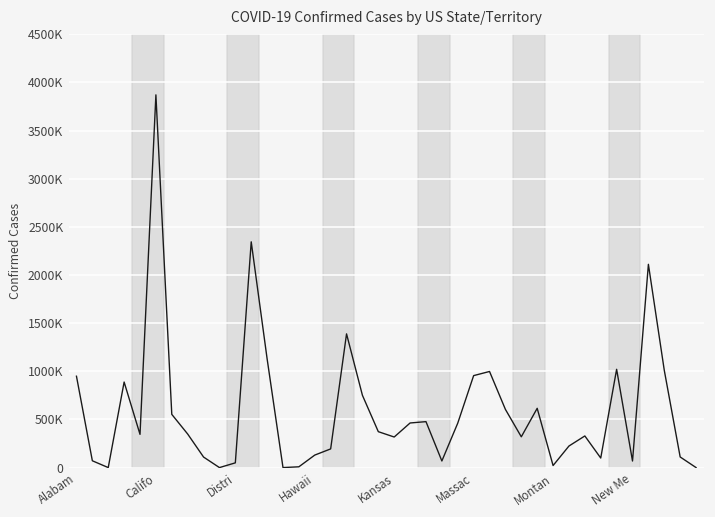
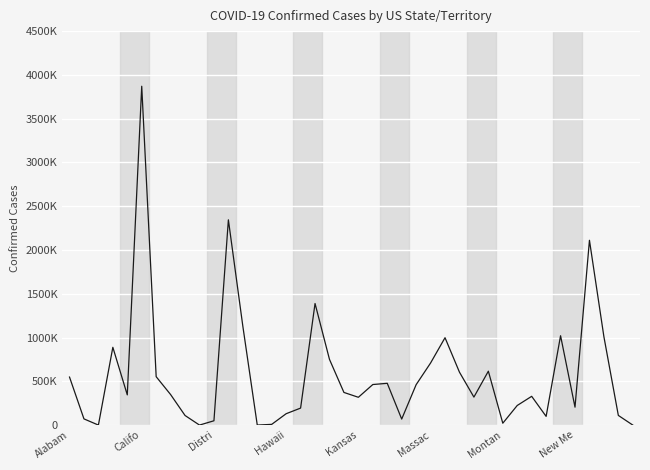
Alabam: 900000 -> 500000
Massac: 1000000 -> 700000
New Me: 100000 -> 200000
